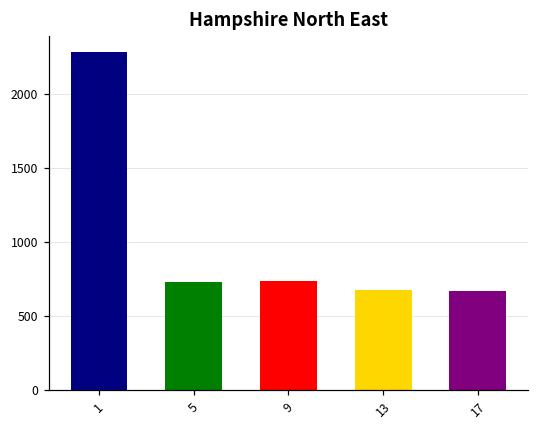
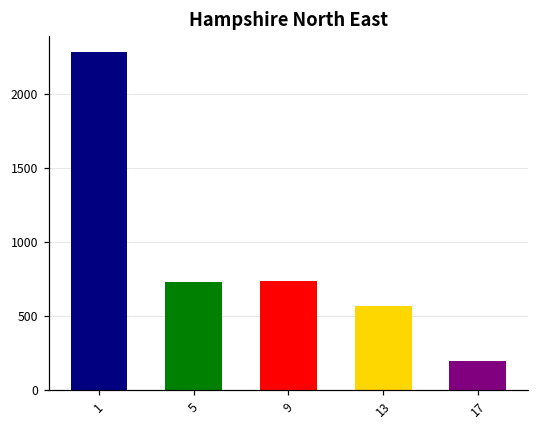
13: 680 -> 570
17: 670 -> 200
